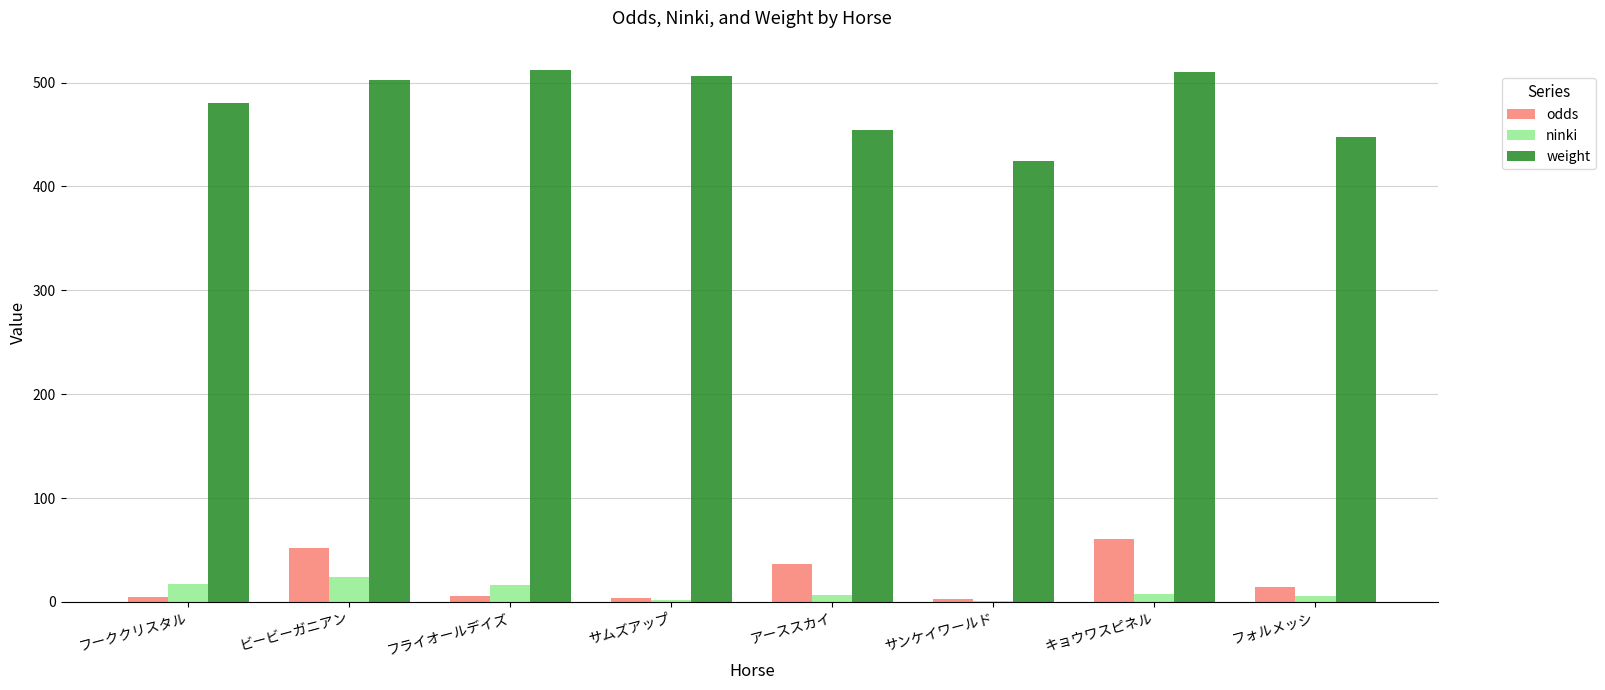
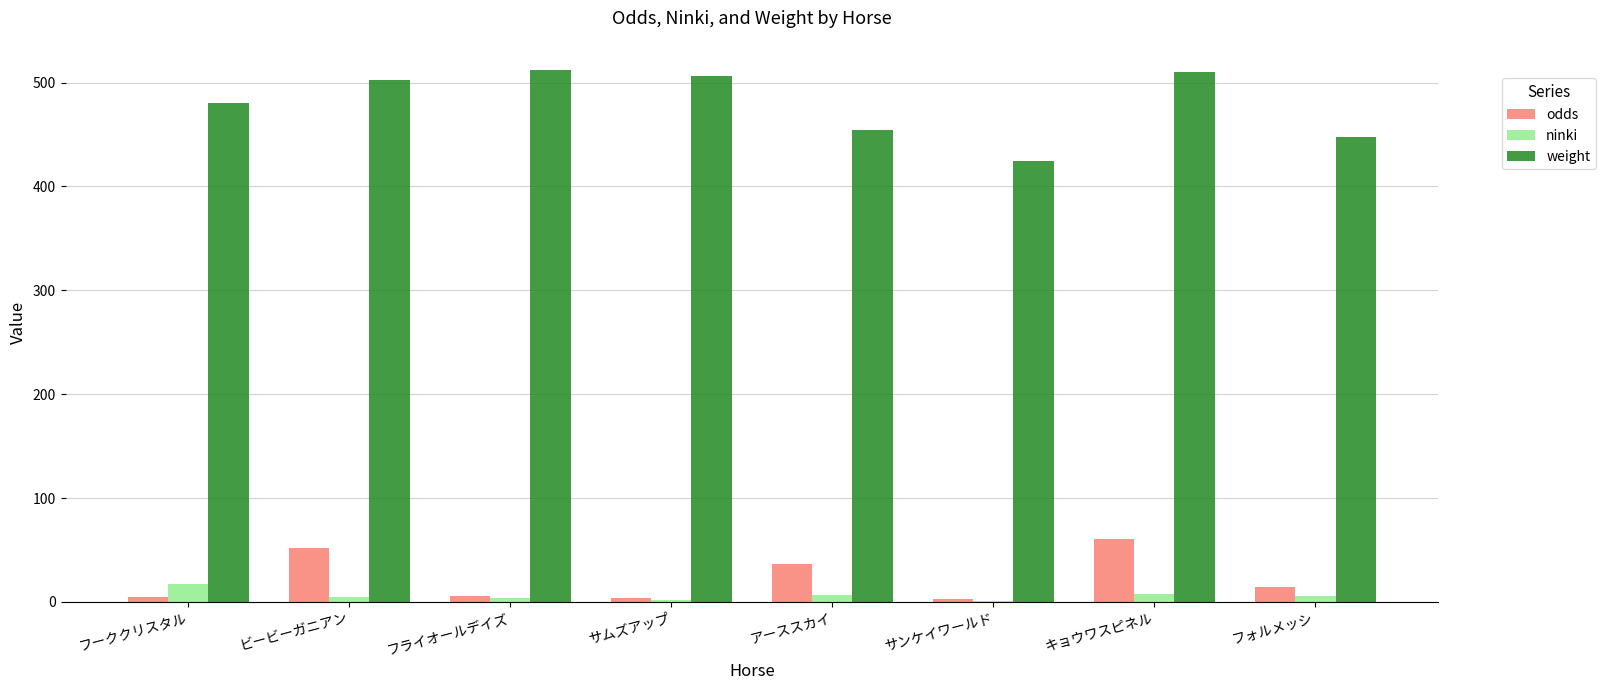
ninki, ビービーガニアン: 24 -> 5
ninki, フライオールデイズ: 16 -> 4
